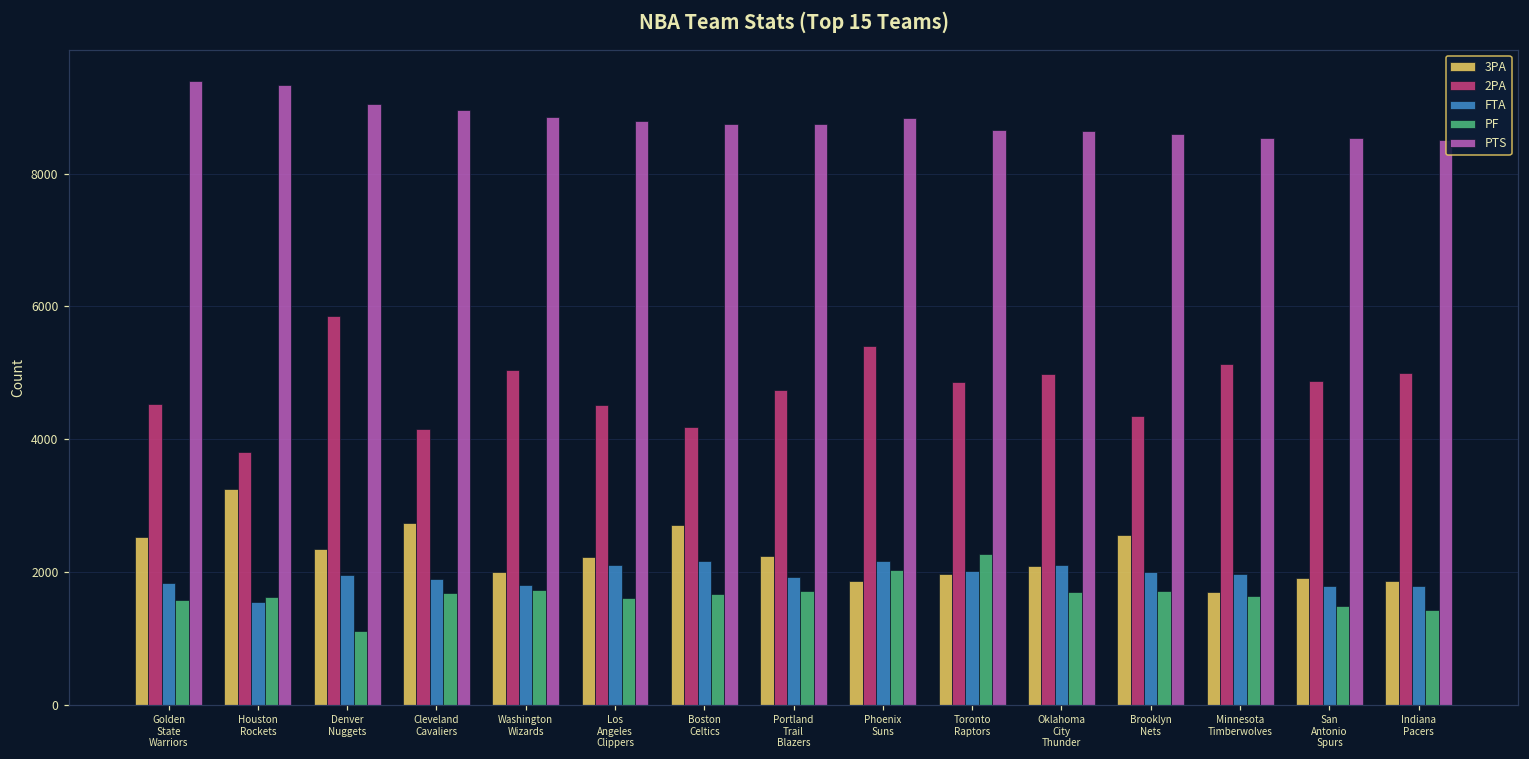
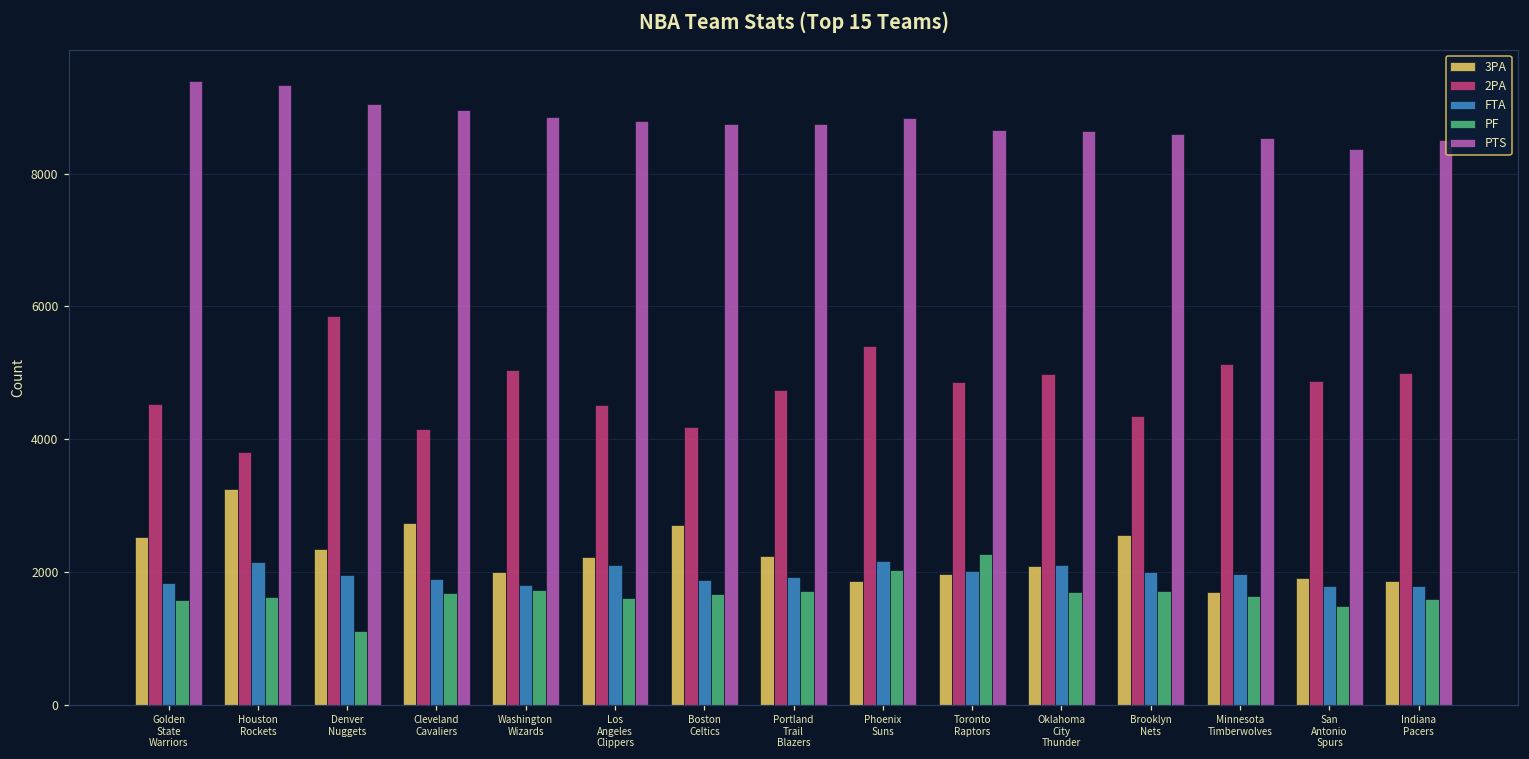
FTA, Houston Rockets: 1500 -> 2200
FTA, Boston Celtics: 2200 -> 1900
PTS, San Antonio Spurs: 8500 -> 8400
PF, Indiana Pacers: 1400 -> 1600
